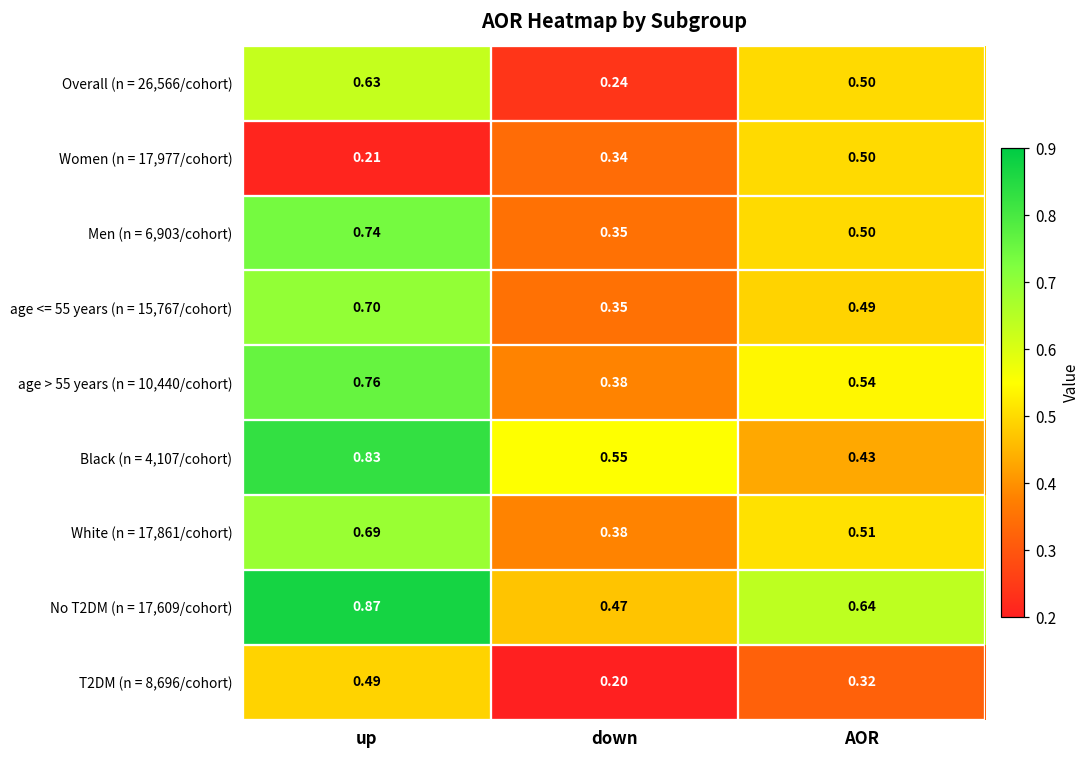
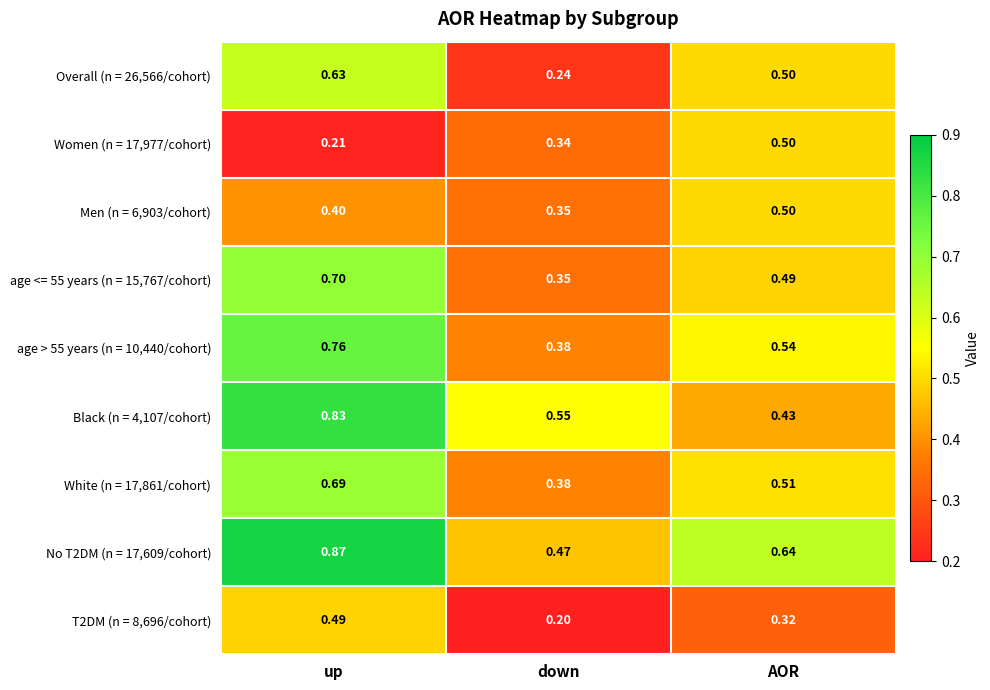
Men (n = 6,903/cohort), up: 0.74 -> 0.40
